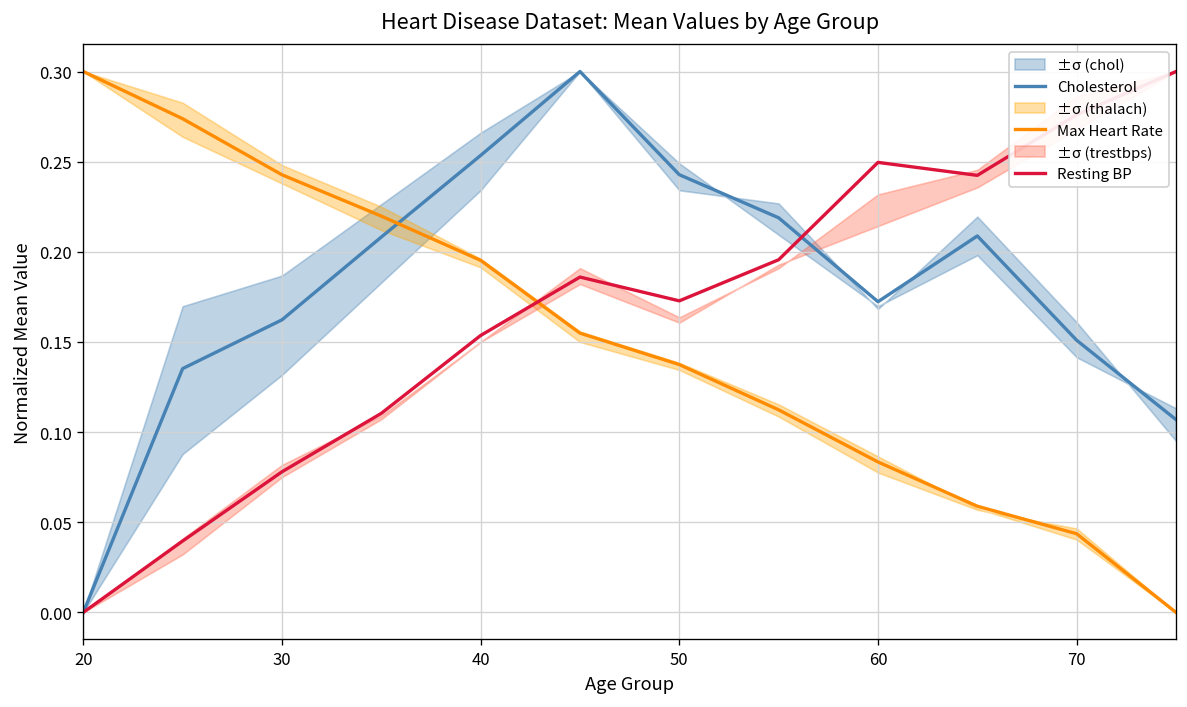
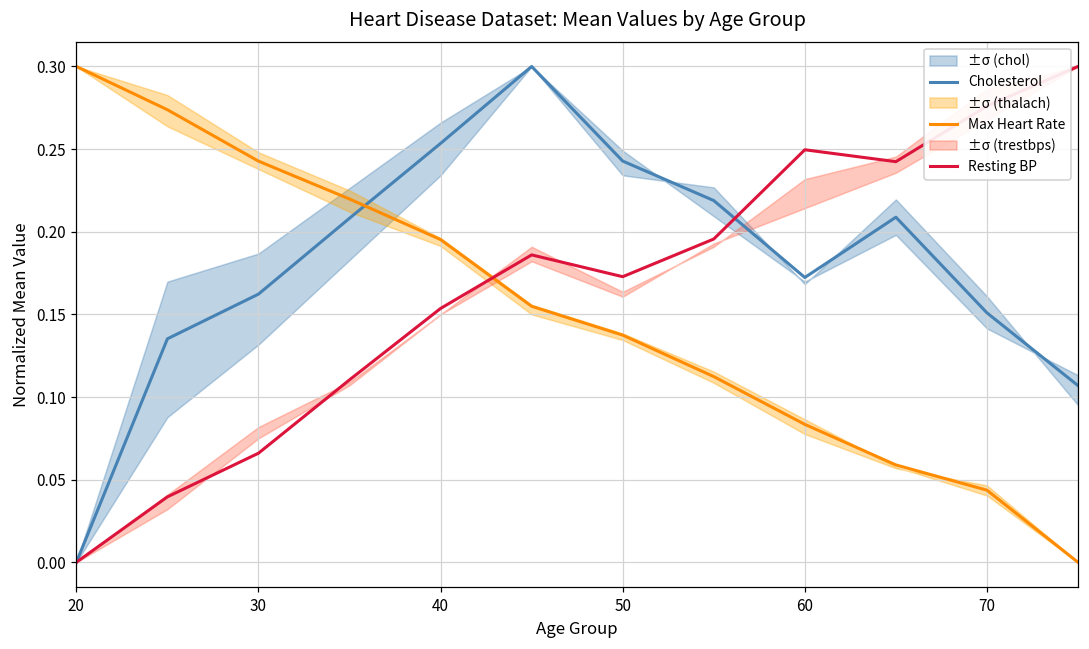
Resting BP, 30: 0.078 -> 0.066
